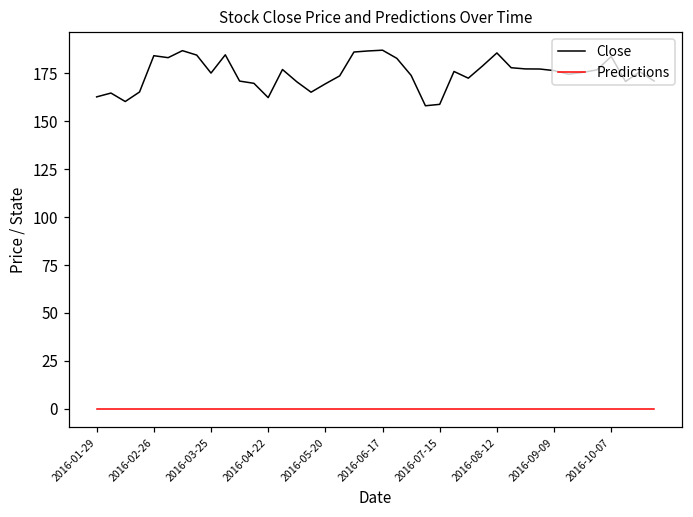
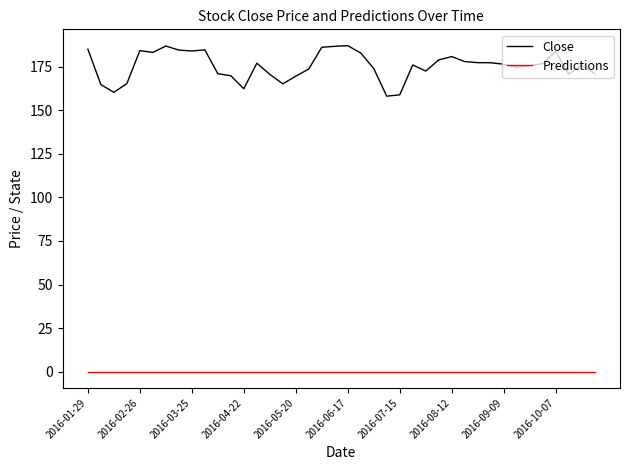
Close, 2016-01-29: 163 -> 185
Close, 2016-03-25: 175 -> 184
Close, 2016-08-12: 186 -> 181
